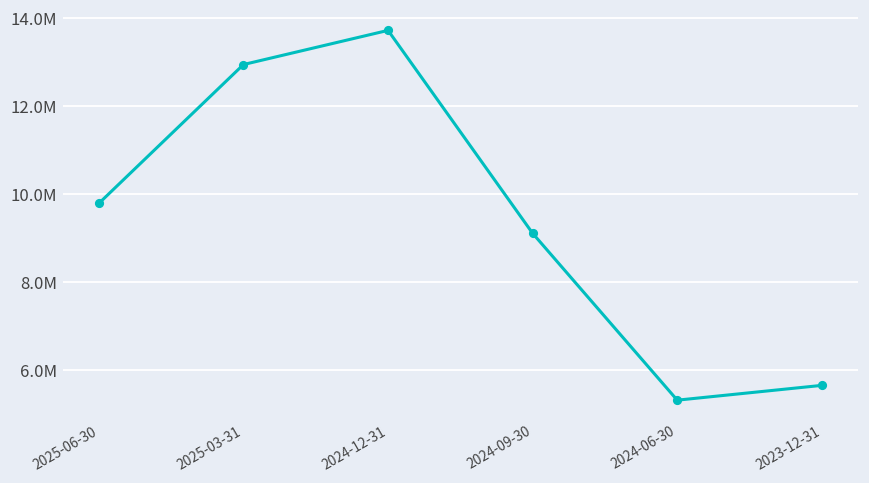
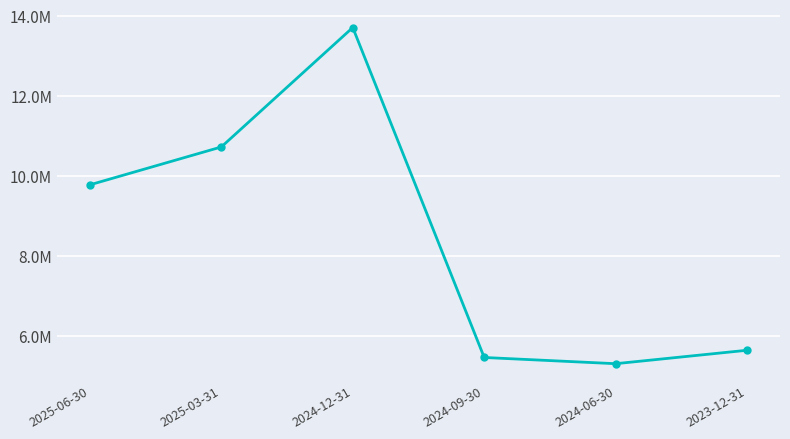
2025-03-31: 12900000 -> 10700000
2024-09-30: 9100000 -> 5500000
